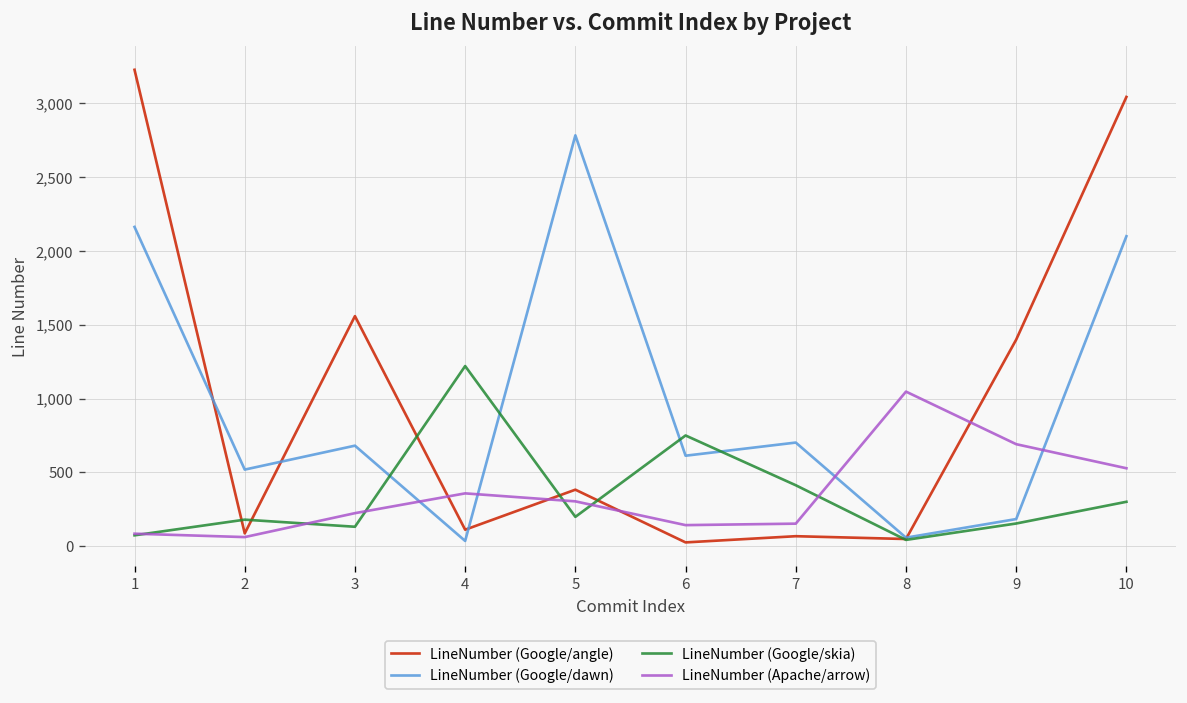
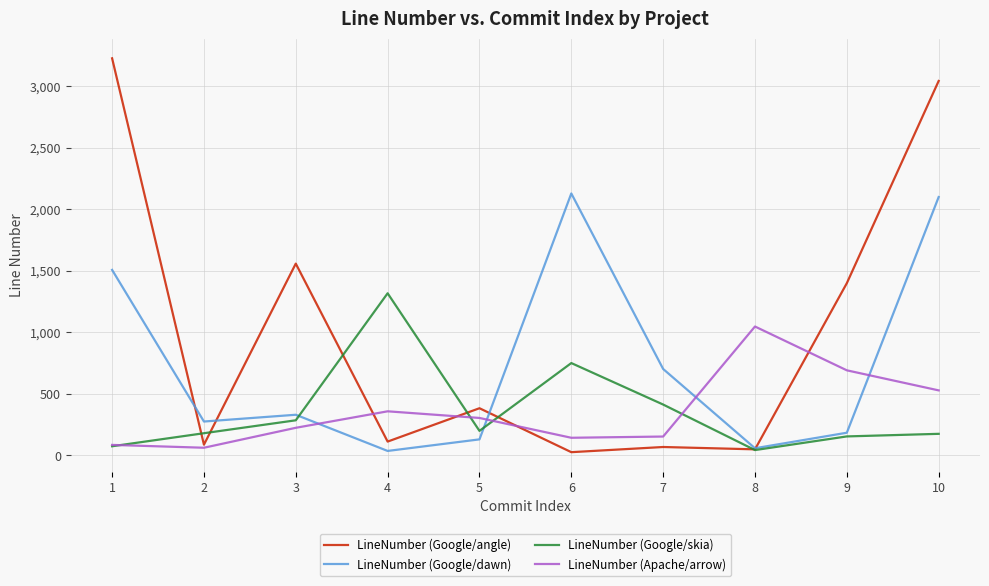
LineNumber (Google/dawn), 1: 2,160 -> 1,510
LineNumber (Google/dawn), 2: 520 -> 280
LineNumber (Google/dawn), 3: 680 -> 330
LineNumber (Google/skia), 3: 130 -> 290
LineNumber (Google/skia), 4: 1,220 -> 1,320
LineNumber (Google/dawn), 5: 2,780 -> 130
LineNumber (Google/dawn), 6: 610 -> 2,130
LineNumber (Google/skia), 10: 300 -> 180
